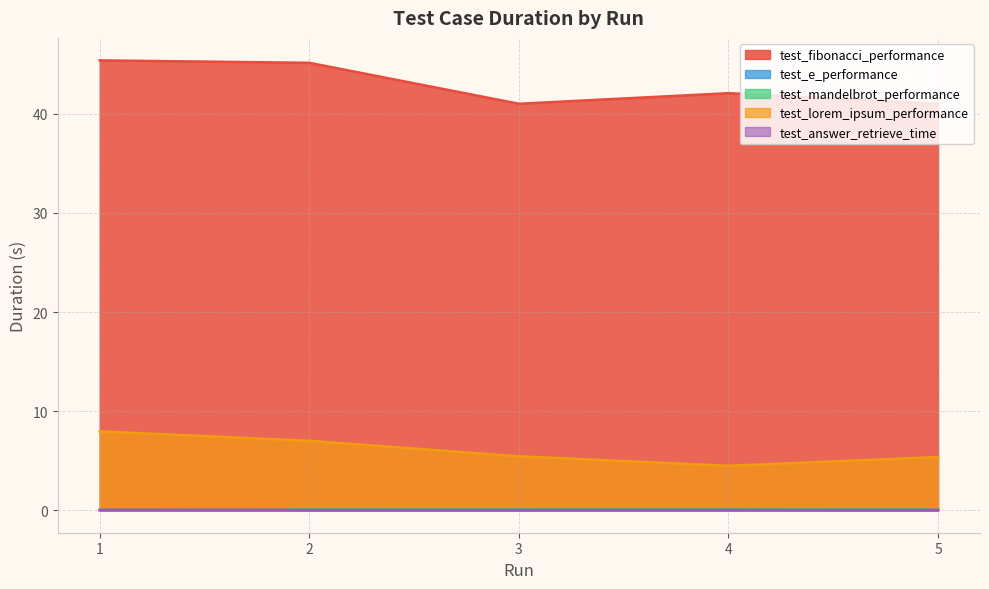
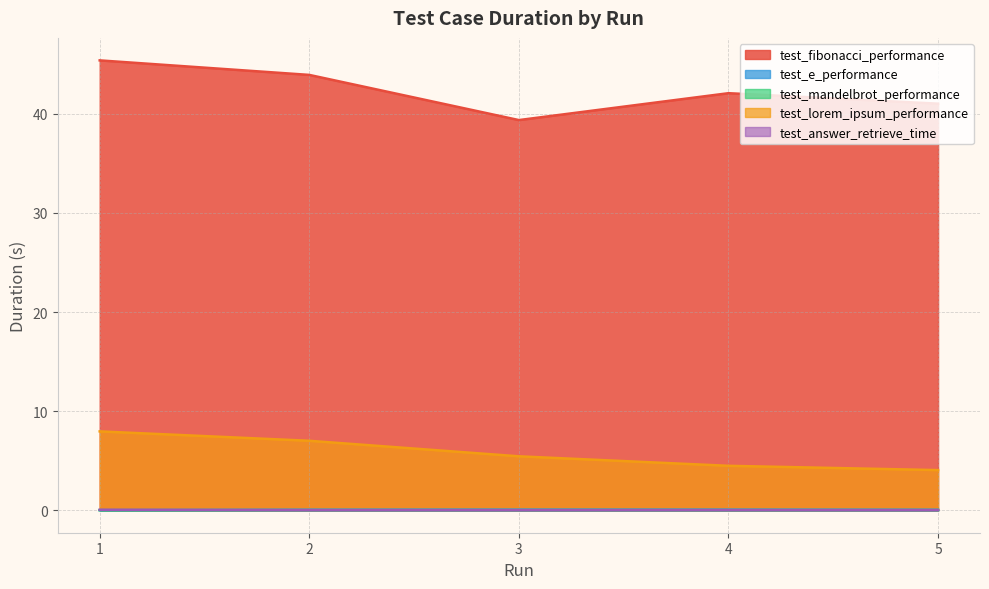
test_fibonacci_performance, 2: 45 -> 44
test_fibonacci_performance, 3: 41 -> 39
test_lorem_ipsum_performance, 5: 5 -> 4
